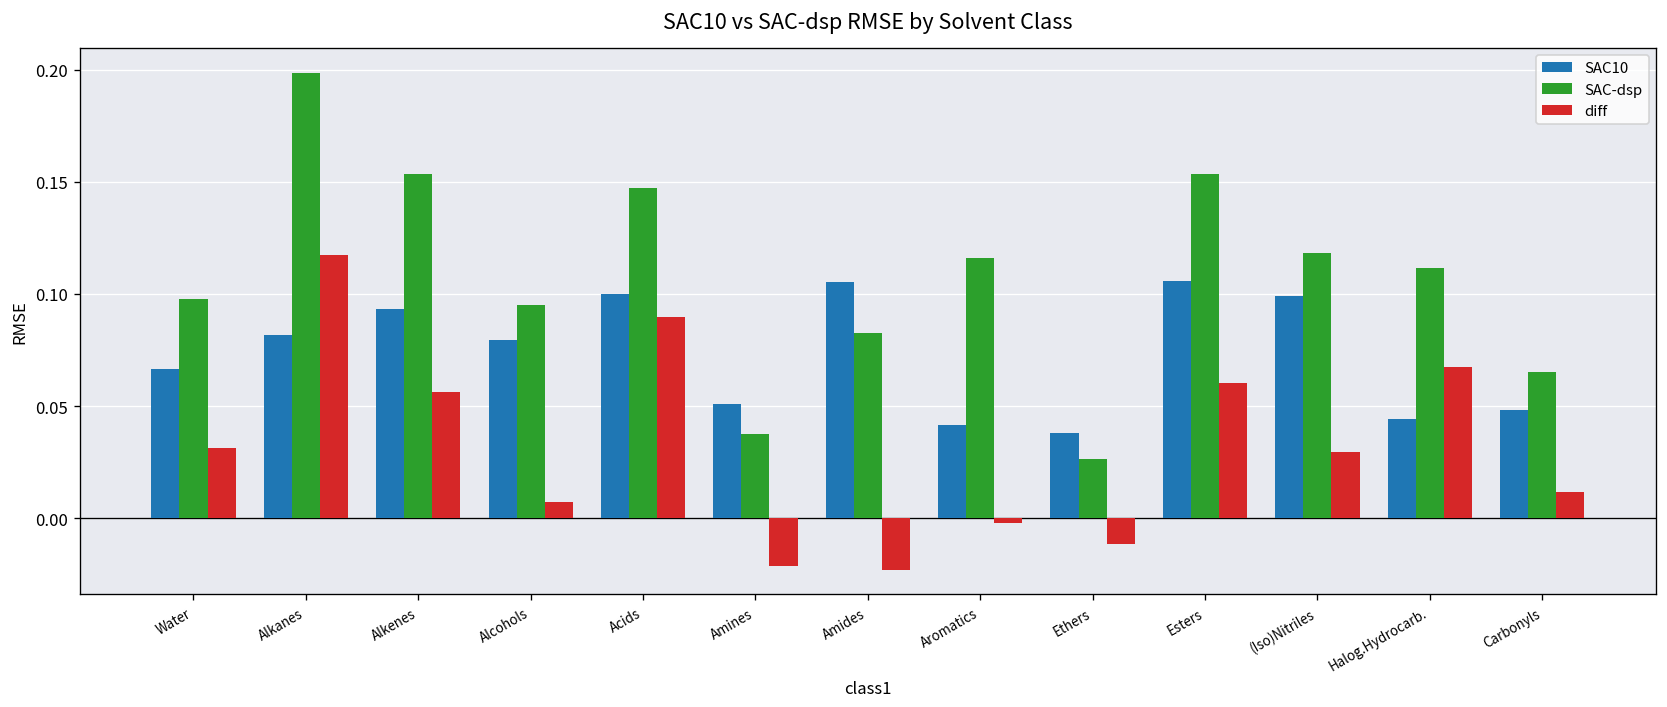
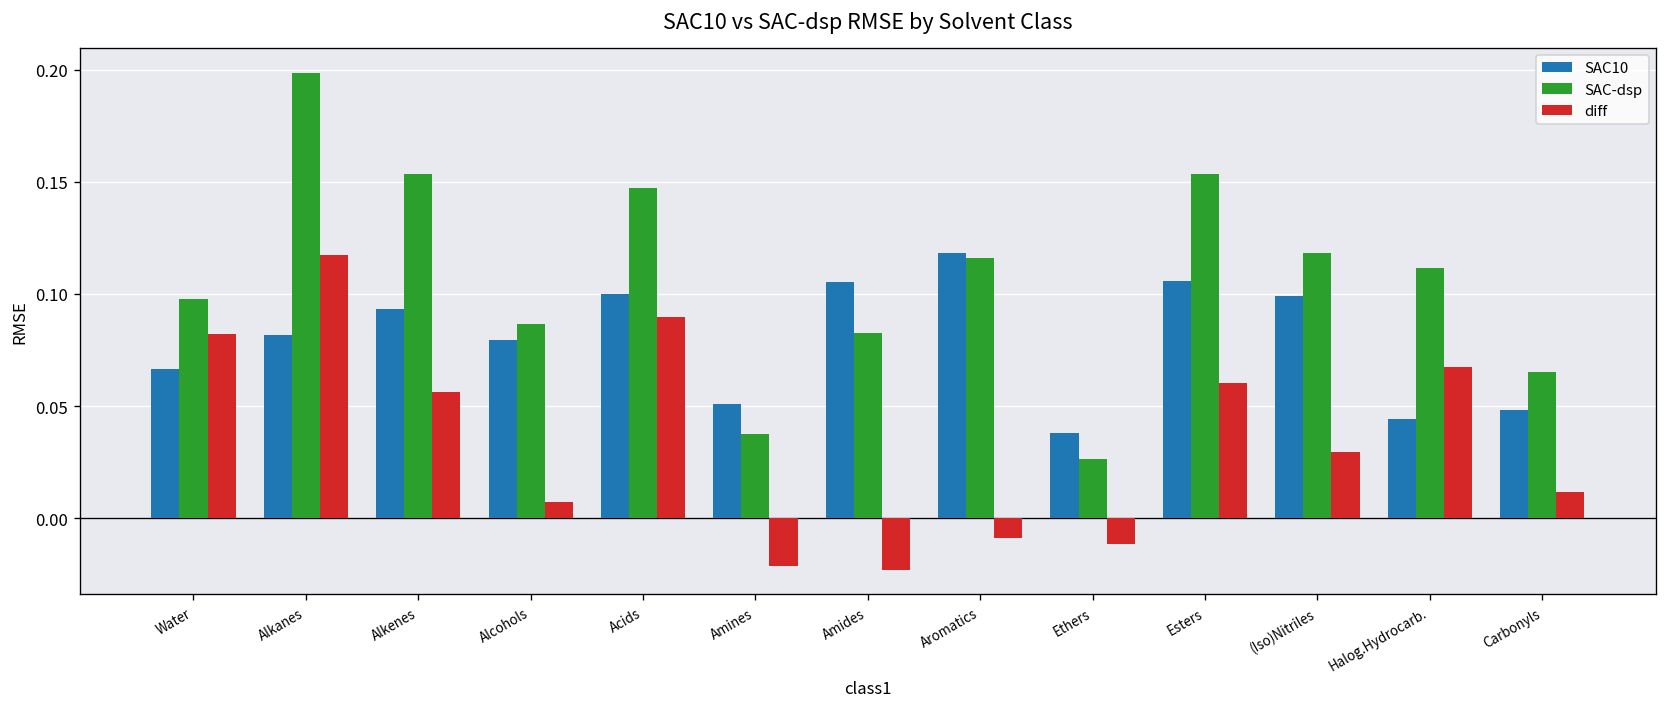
diff, Water: 0.031 -> 0.082
SAC-dsp, Alcohols: 0.095 -> 0.087
SAC10, Aromatics: 0.042 -> 0.118
diff, Aromatics: -0.002 -> -0.009
